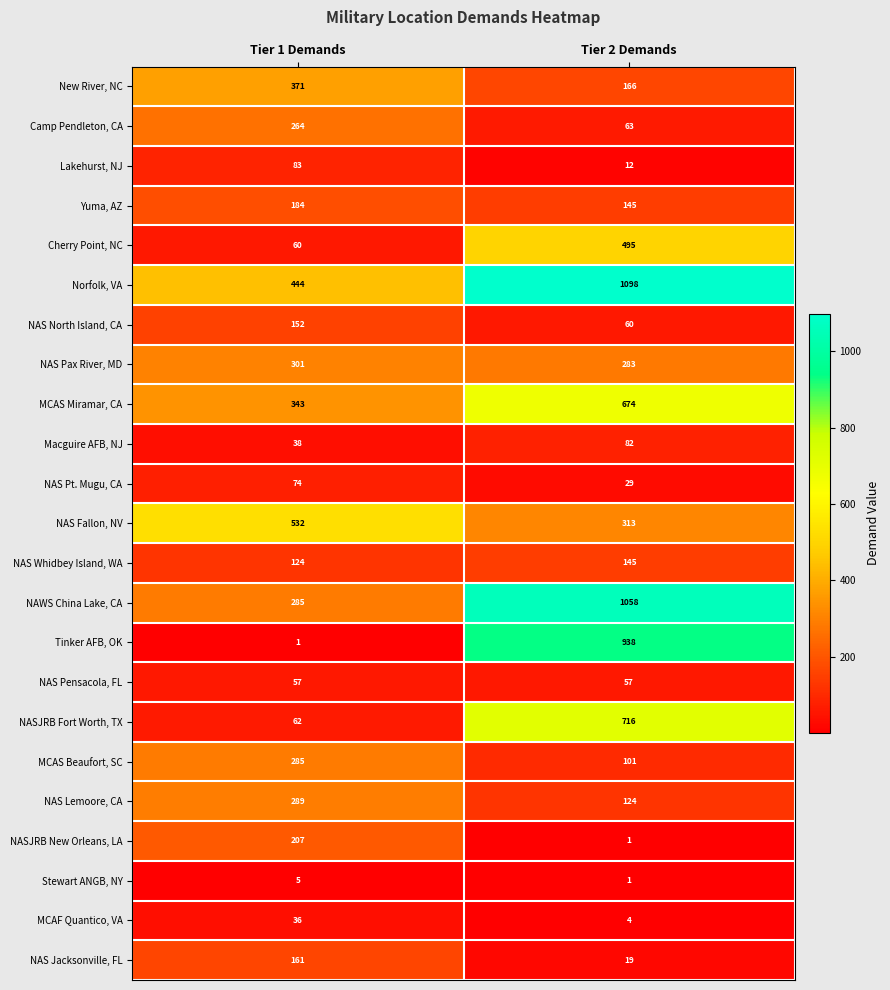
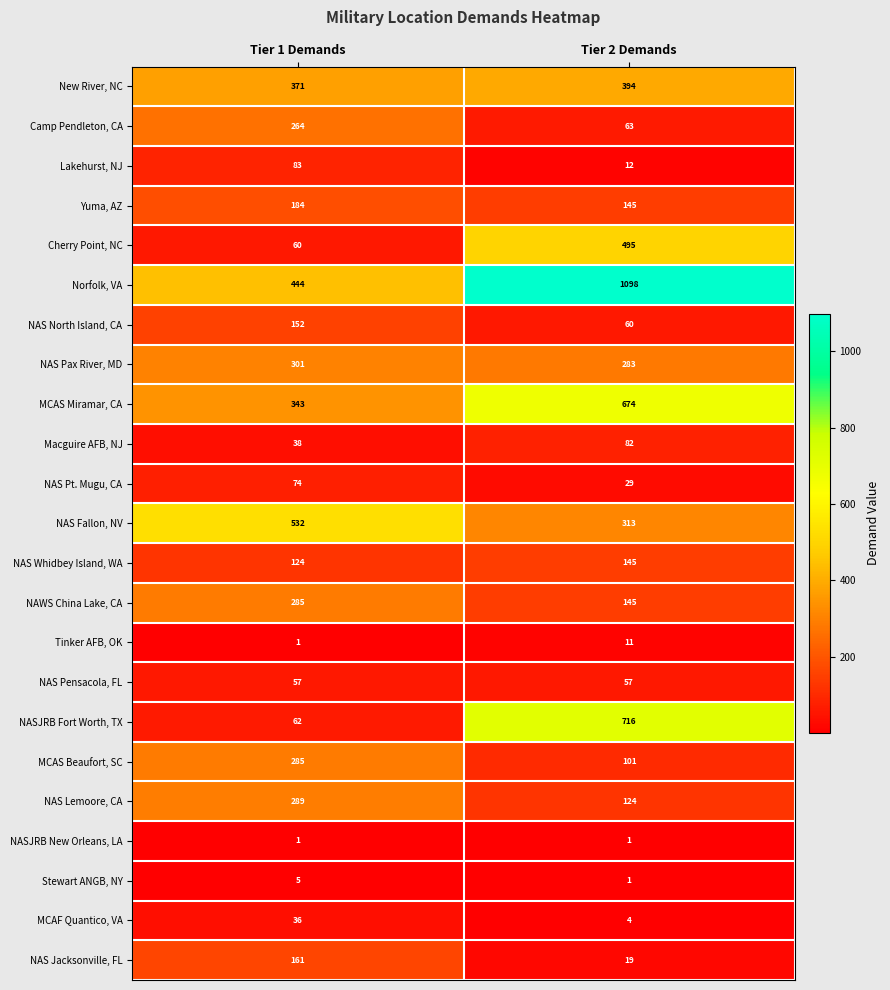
New River, NC, Tier 2 Demands: 166 -> 394
NAWS China Lake, CA, Tier 2 Demands: 1058 -> 145
Tinker AFB, OK, Tier 2 Demands: 938 -> 11
NASJRB New Orleans, LA, Tier 1 Demands: 207 -> 1
